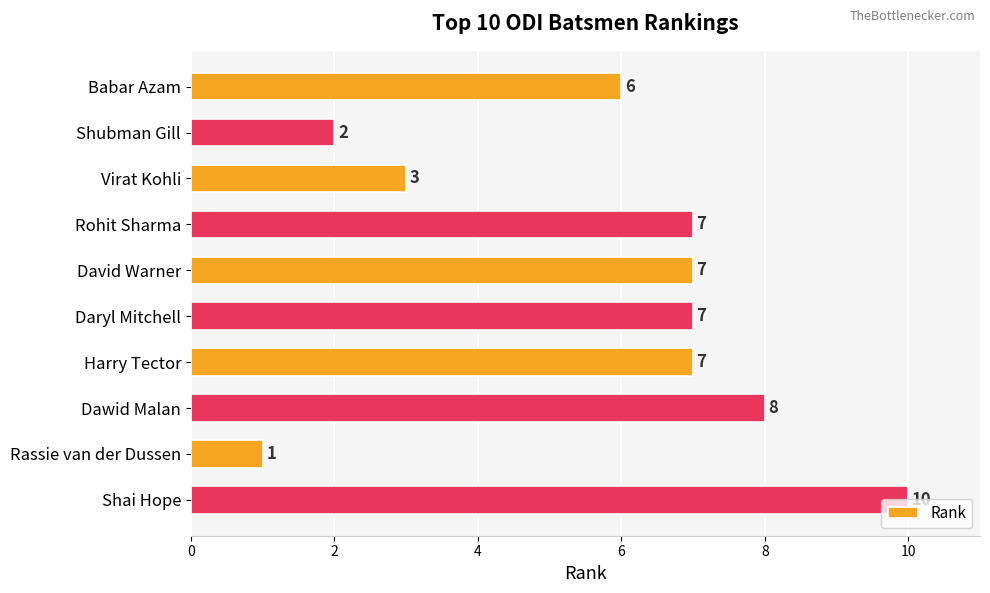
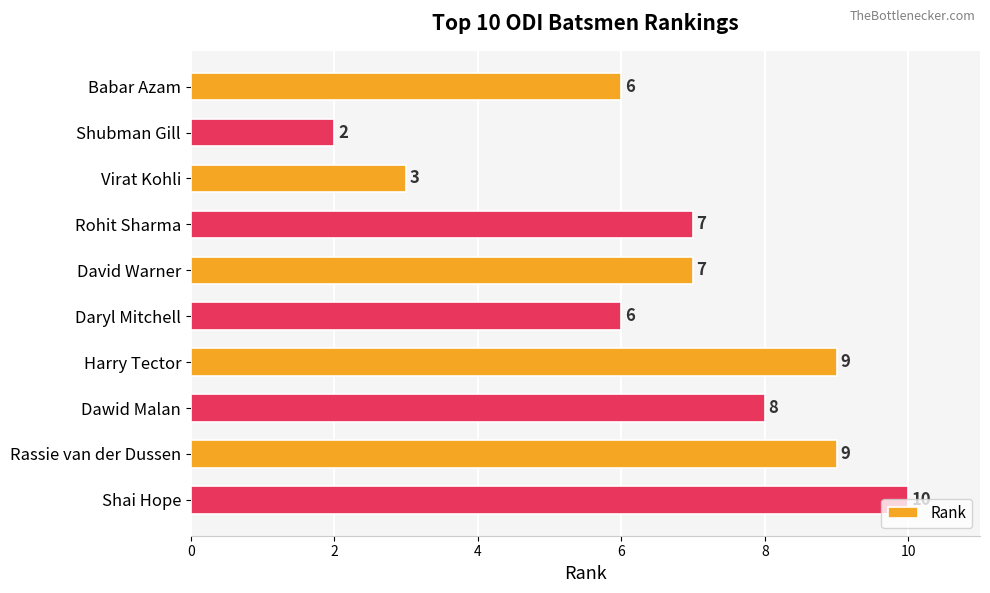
Daryl Mitchell: 7 -> 6
Harry Tector: 7 -> 9
Rassie van der Dussen: 1 -> 9
